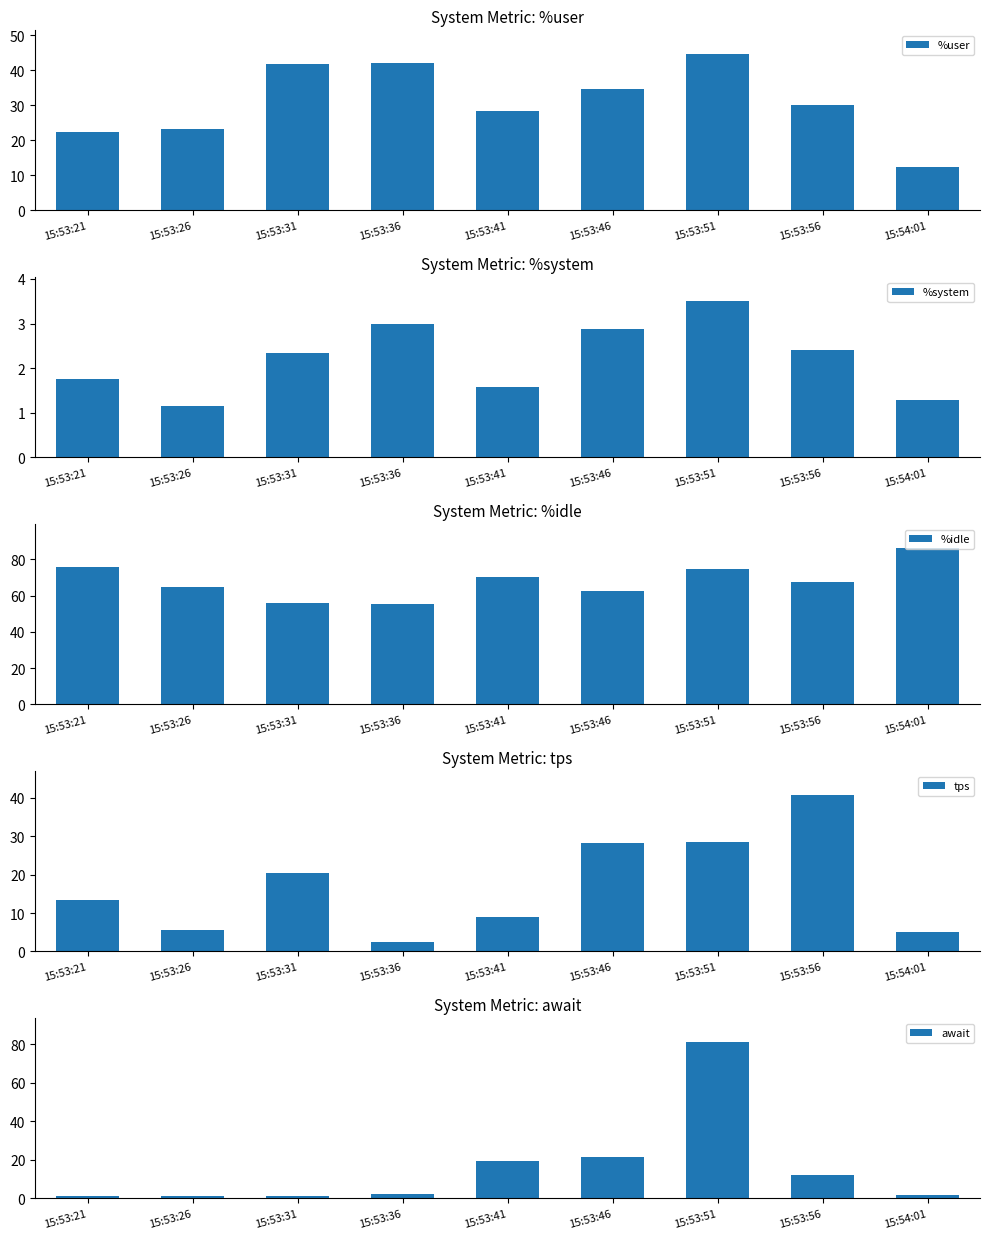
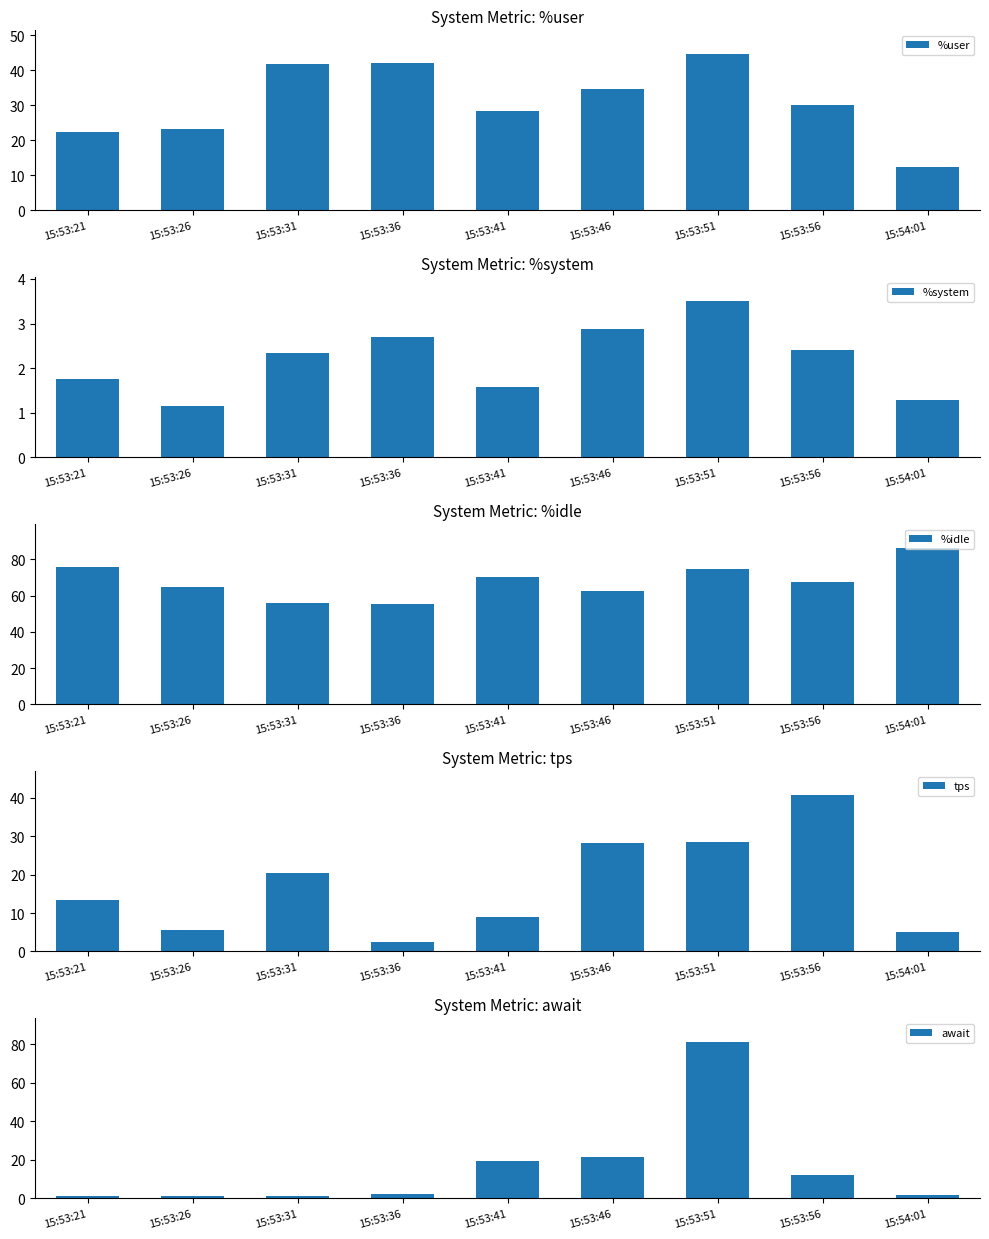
System Metric: %system, 15:53:36: 3.0 -> 2.7
